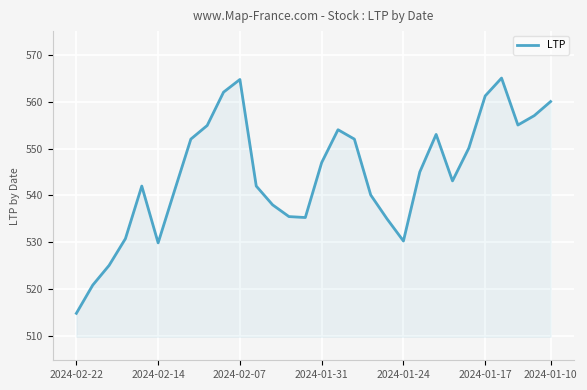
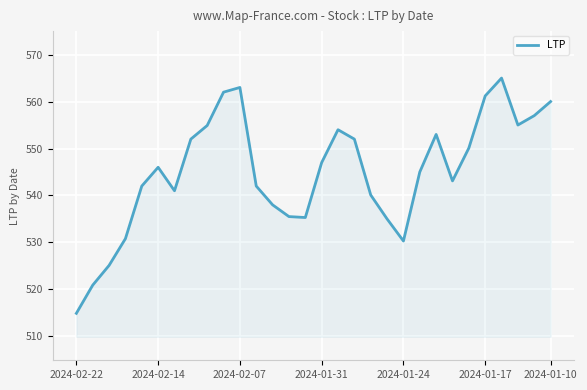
2024-02-14: 530 -> 546
2024-02-07: 565 -> 563
